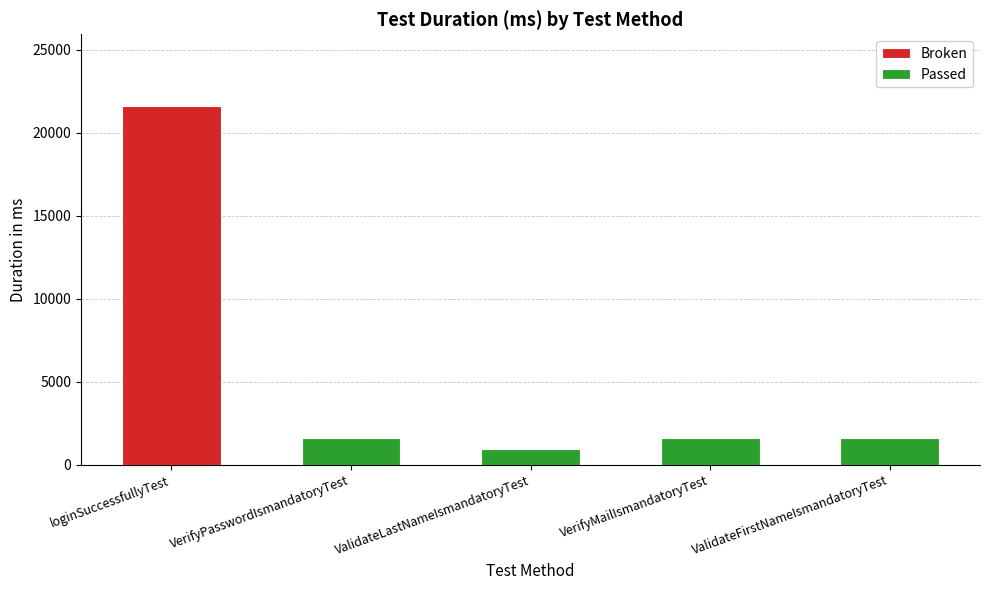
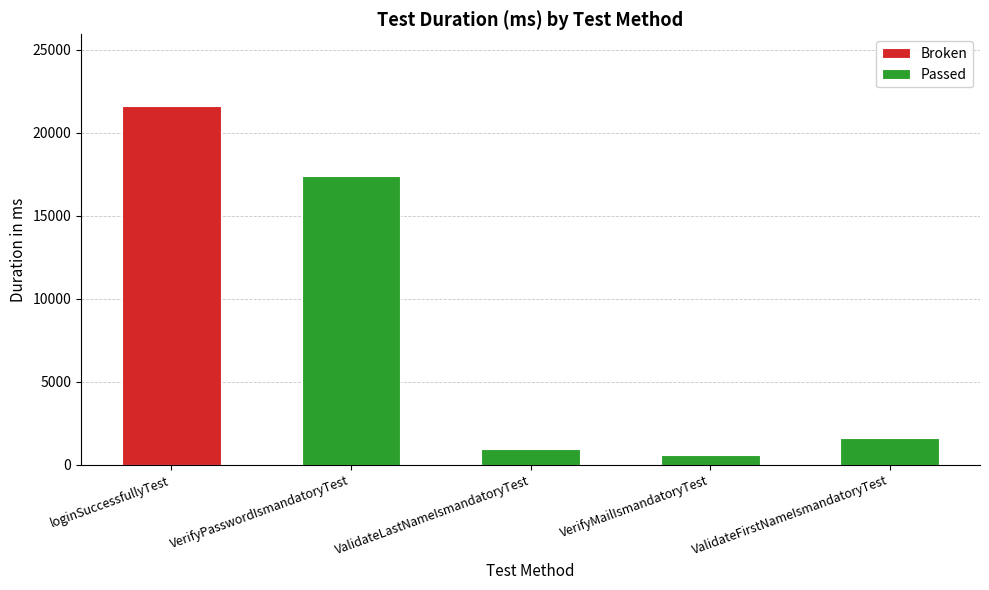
VerifyPasswordIsmandatoryTest: 1600 -> 17400
VerifyMailIsmandatoryTest: 1600 -> 600
